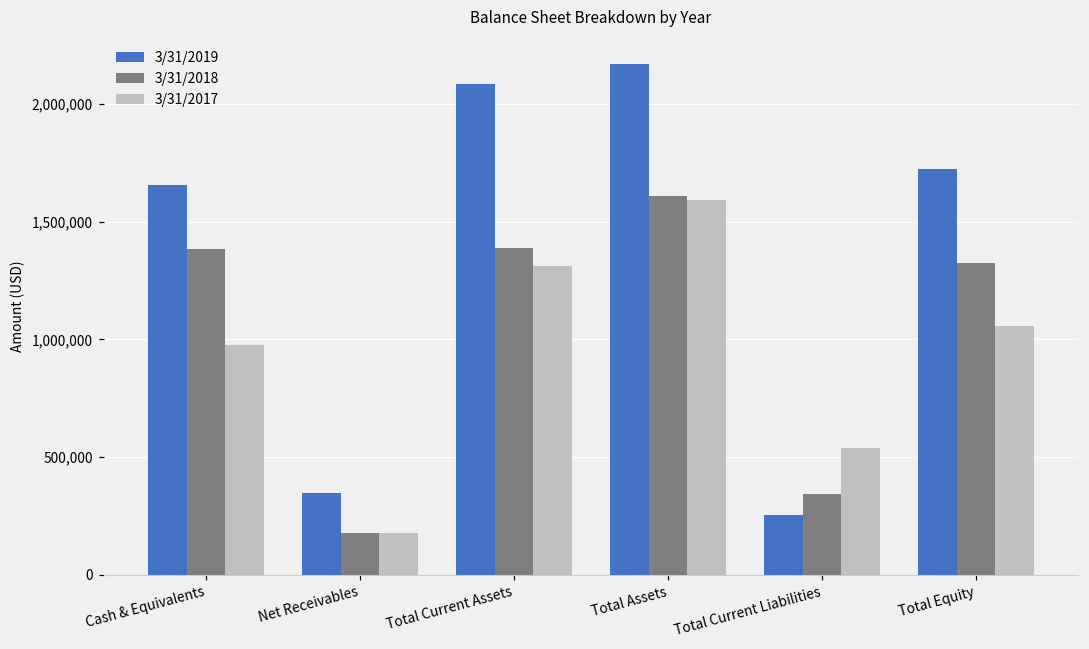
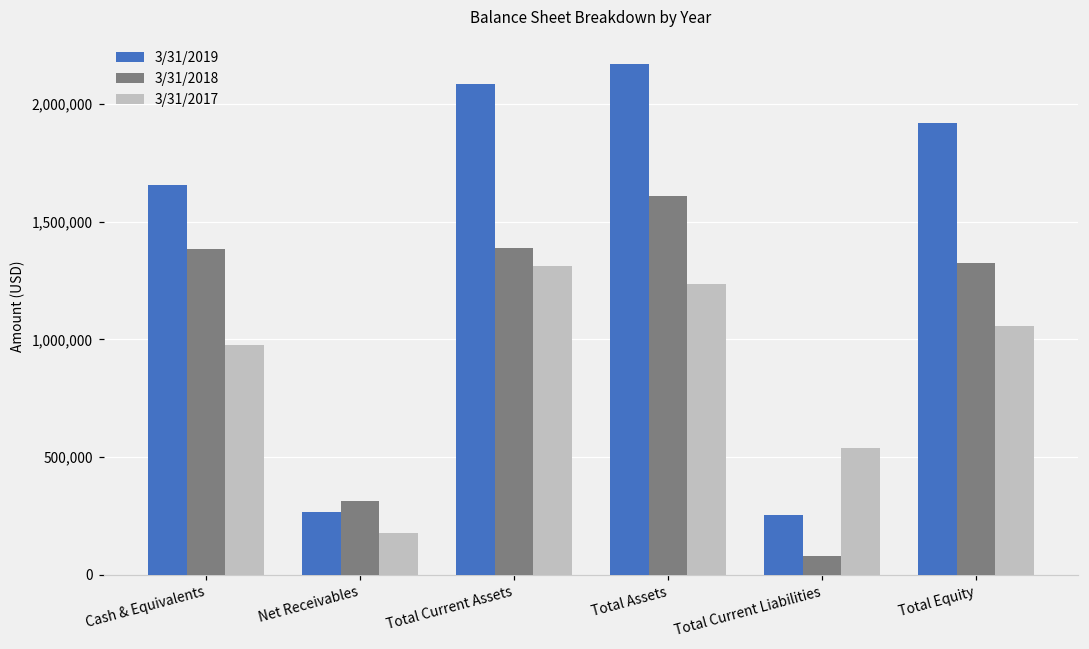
3/31/2019, Net Receivables: 350,000 -> 260,000
3/31/2018, Net Receivables: 180,000 -> 310,000
3/31/2017, Total Assets: 1,590,000 -> 1,230,000
3/31/2018, Total Current Liabilities: 340,000 -> 80,000
3/31/2019, Total Equity: 1,720,000 -> 1,920,000
